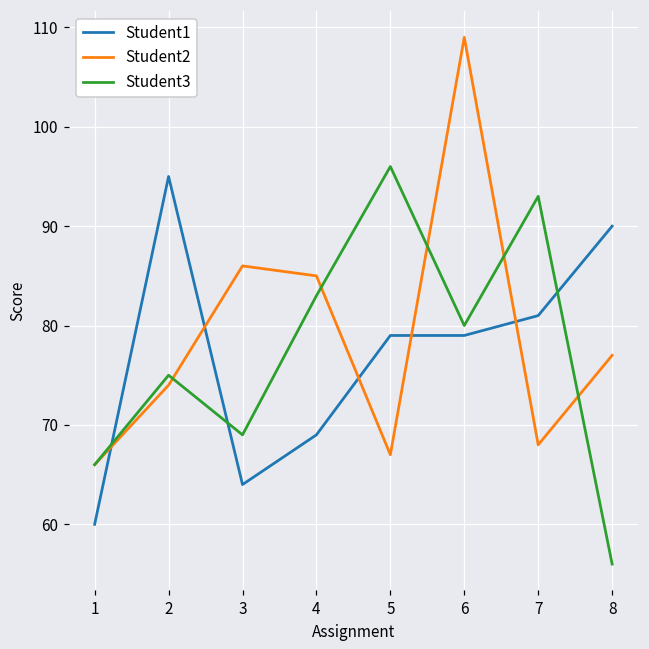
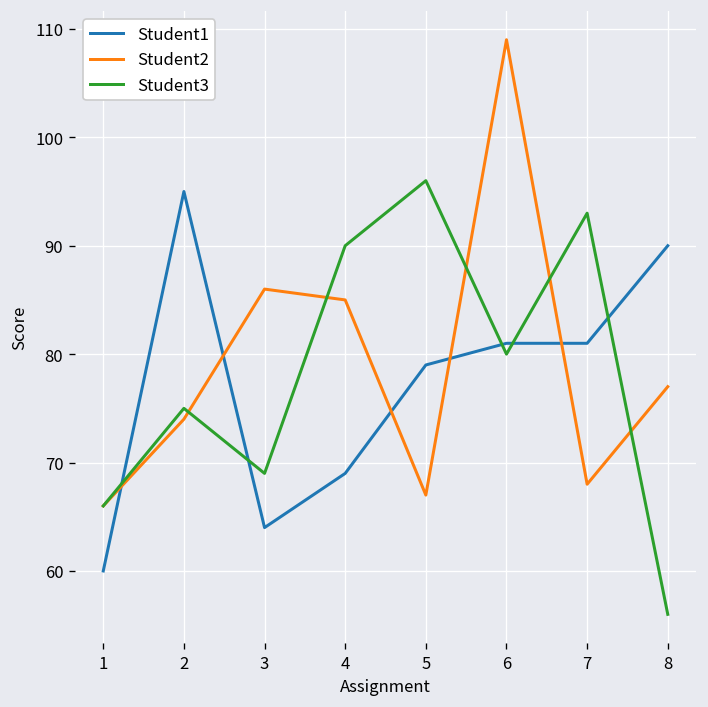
Student3, 4: 83 -> 90
Student1, 6: 79 -> 81
